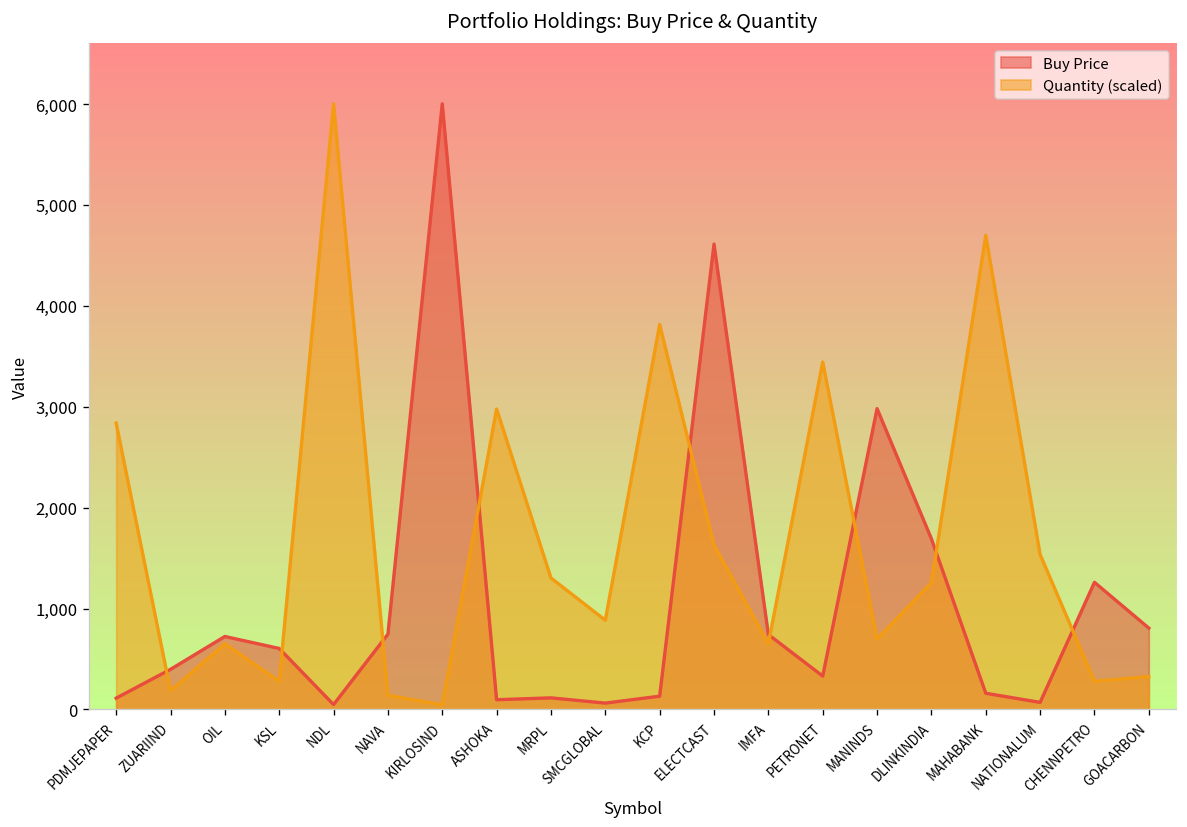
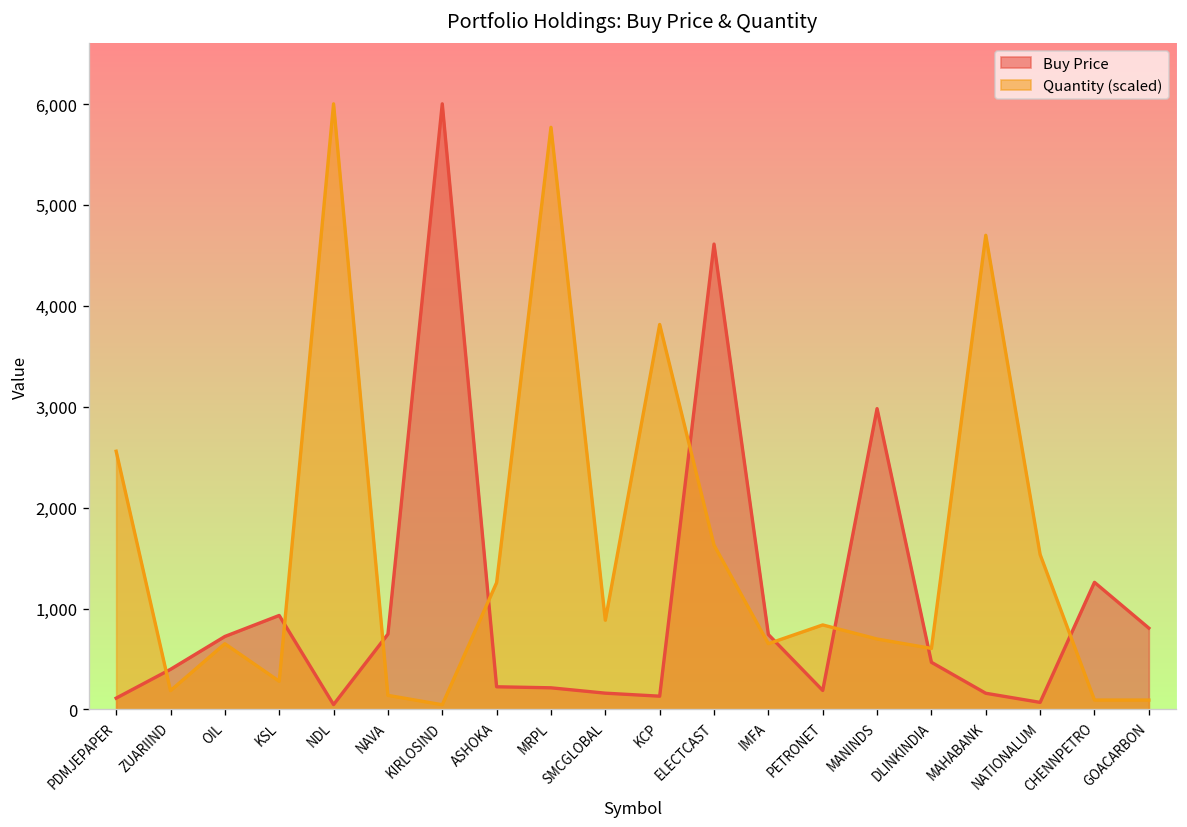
Quantity (scaled), PDMJEPAPER: 2,800 -> 2,600
Buy Price, KSL: 600 -> 900
Buy Price, ASHOKA: 100 -> 200
Quantity (scaled), ASHOKA: 3,000 -> 1,300
Buy Price, MRPL: 100 -> 200
Quantity (scaled), MRPL: 1,300 -> 5,800
Buy Price, SMCGLOBAL: 100 -> 200
Buy Price, PETRONET: 300 -> 200
Quantity (scaled), PETRONET: 3,400 -> 800
Buy Price, DLINKINDIA: 1,700 -> 500
Quantity (scaled), DLINKINDIA: 1,300 -> 600
Quantity (scaled), CHENNPETRO: 300 -> 100
Quantity (scaled), GOACARBON: 300 -> 100
